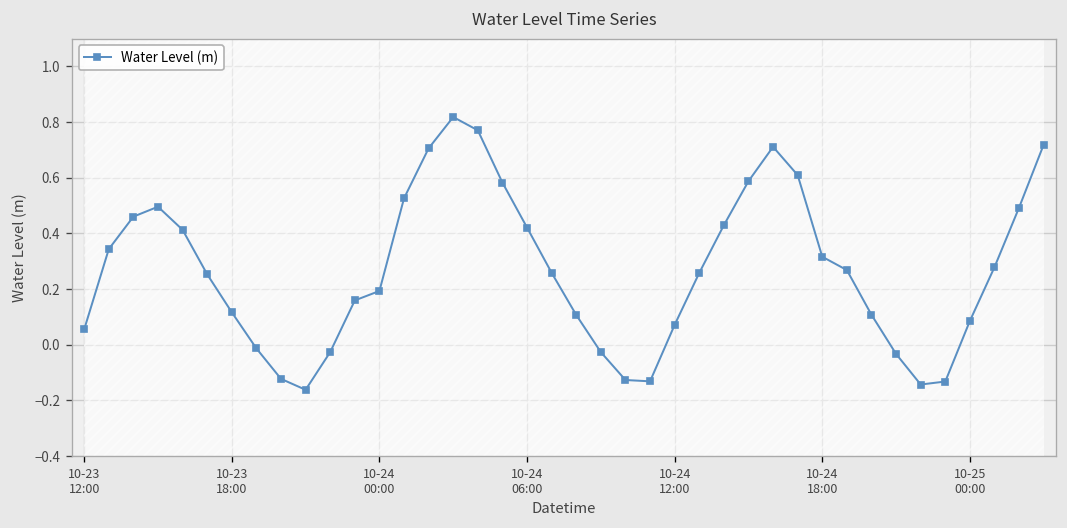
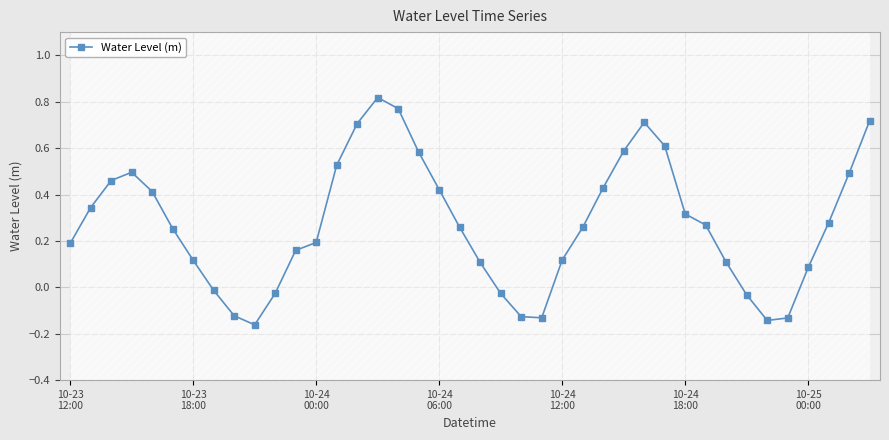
Water Level (m), 10-23 12:00: 0.06 -> 0.19
Water Level (m), 10-24 12:00: 0.07 -> 0.12
